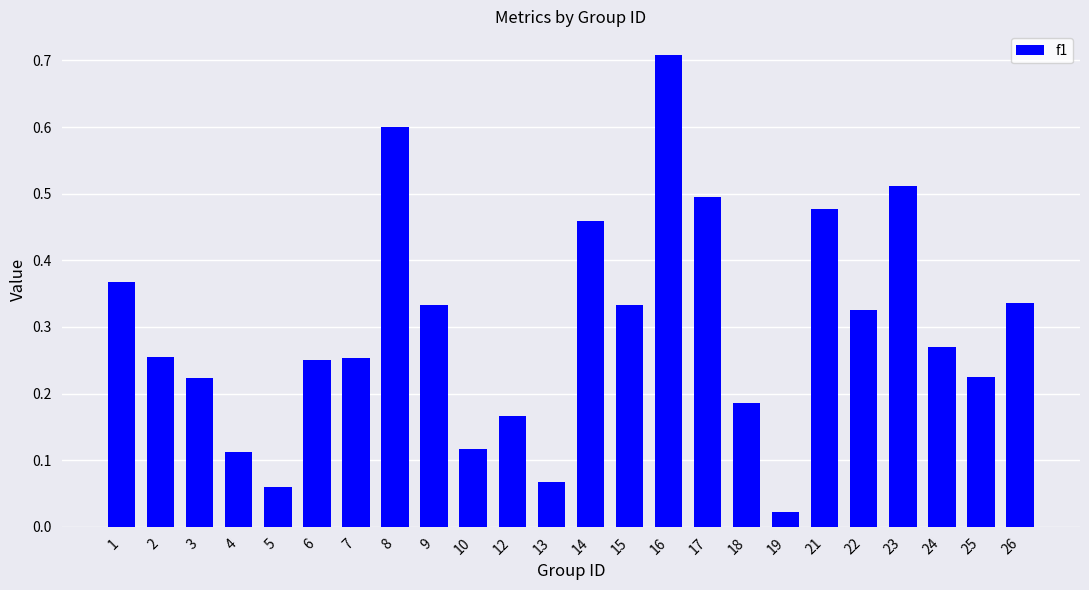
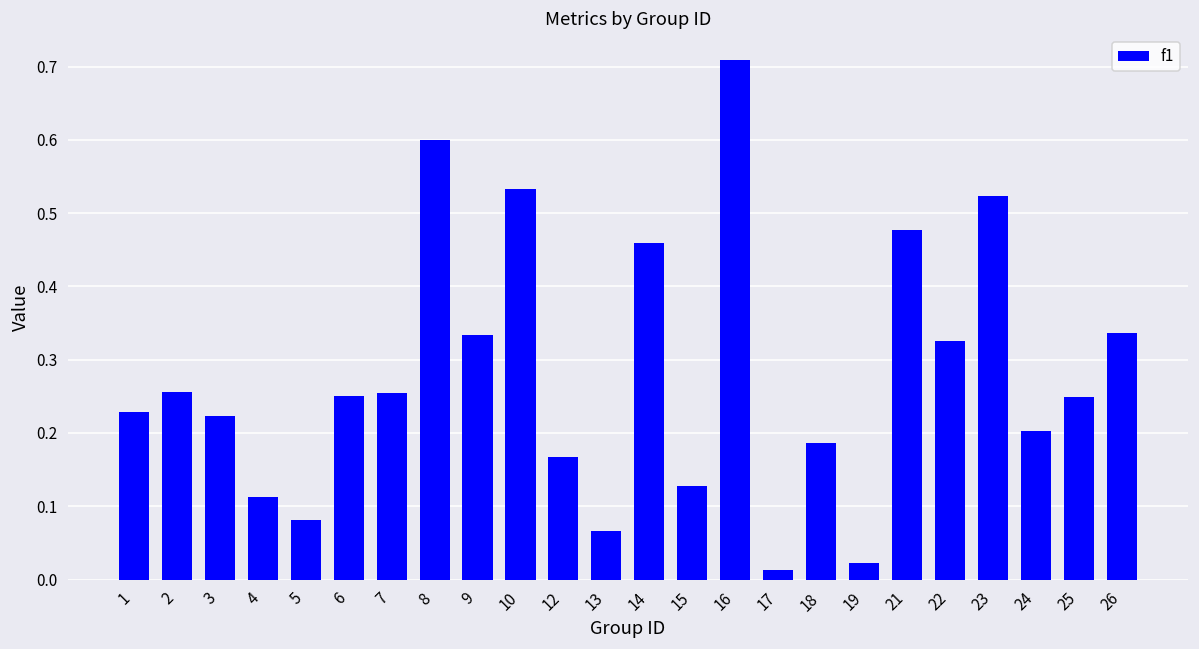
1: 0.37 -> 0.23
5: 0.06 -> 0.08
10: 0.12 -> 0.53
15: 0.33 -> 0.13
17: 0.50 -> 0.01
23: 0.51 -> 0.52
24: 0.27 -> 0.20
25: 0.23 -> 0.25
